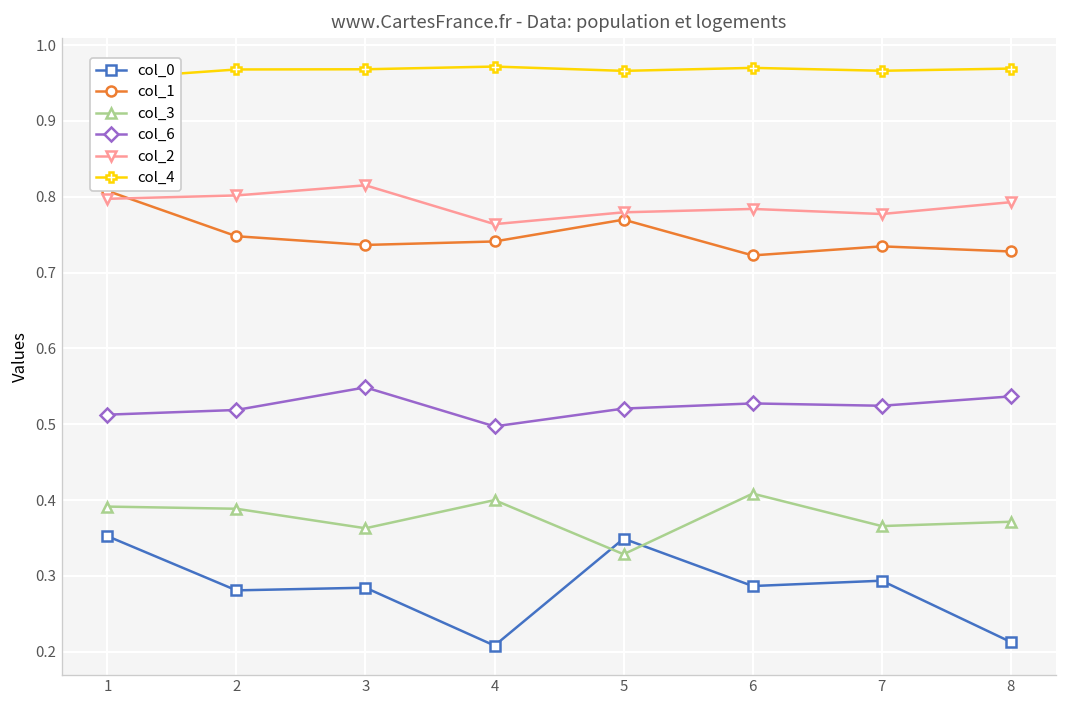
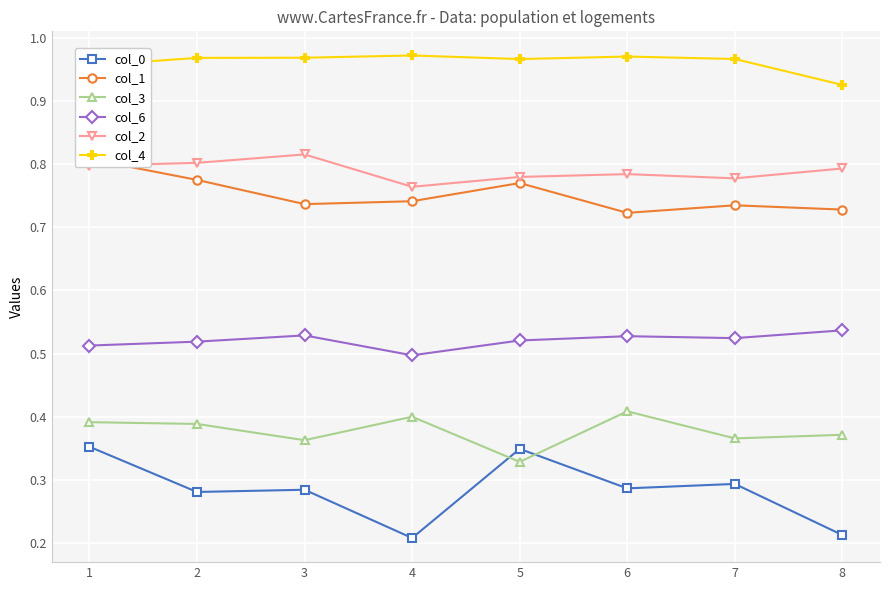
col_1, 2: 0.75 -> 0.77
col_6, 3: 0.55 -> 0.53
col_4, 8: 0.97 -> 0.93
